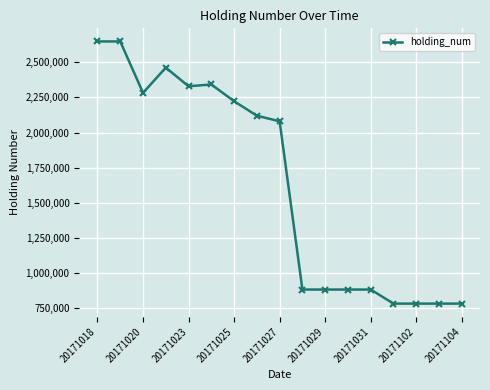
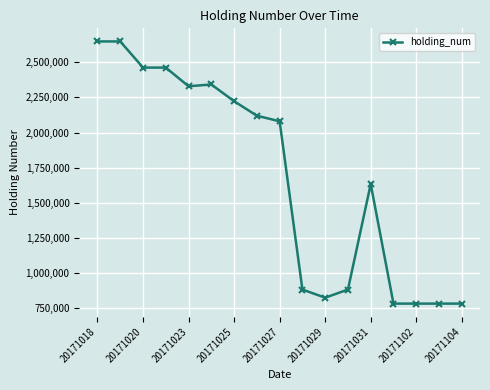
20171020: 2,280,000 -> 2,460,000
20171029: 880,000 -> 830,000
20171031: 880,000 -> 1,630,000
